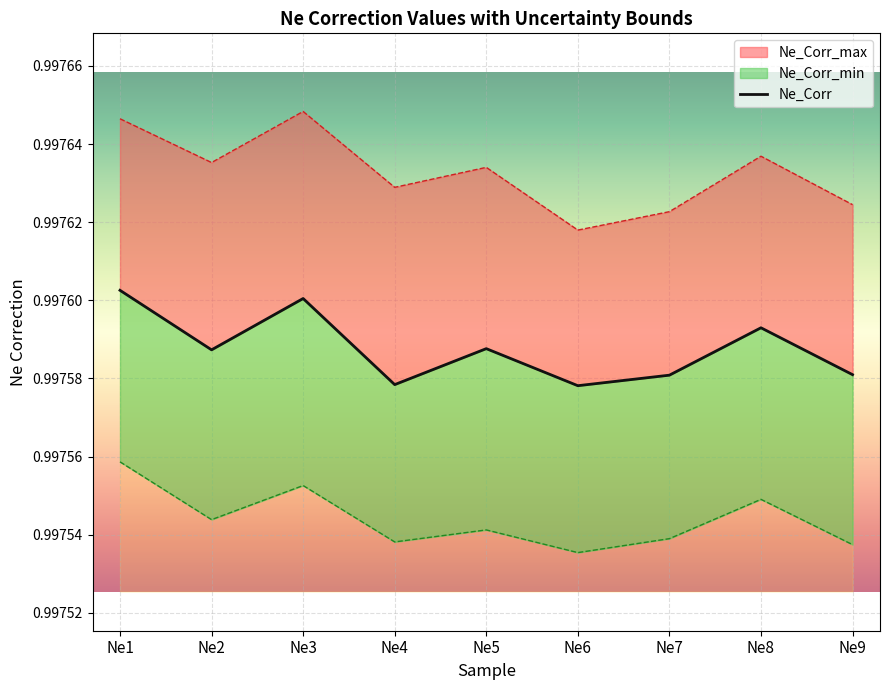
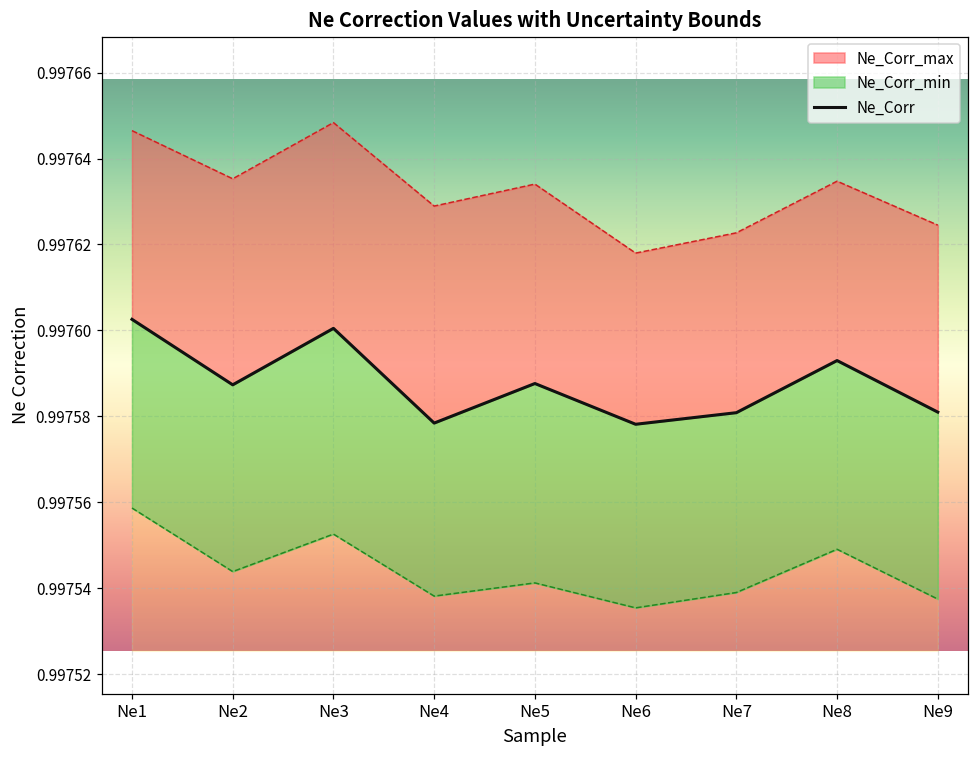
Ne_Corr_max, Ne8: 0.997637 -> 0.997635
